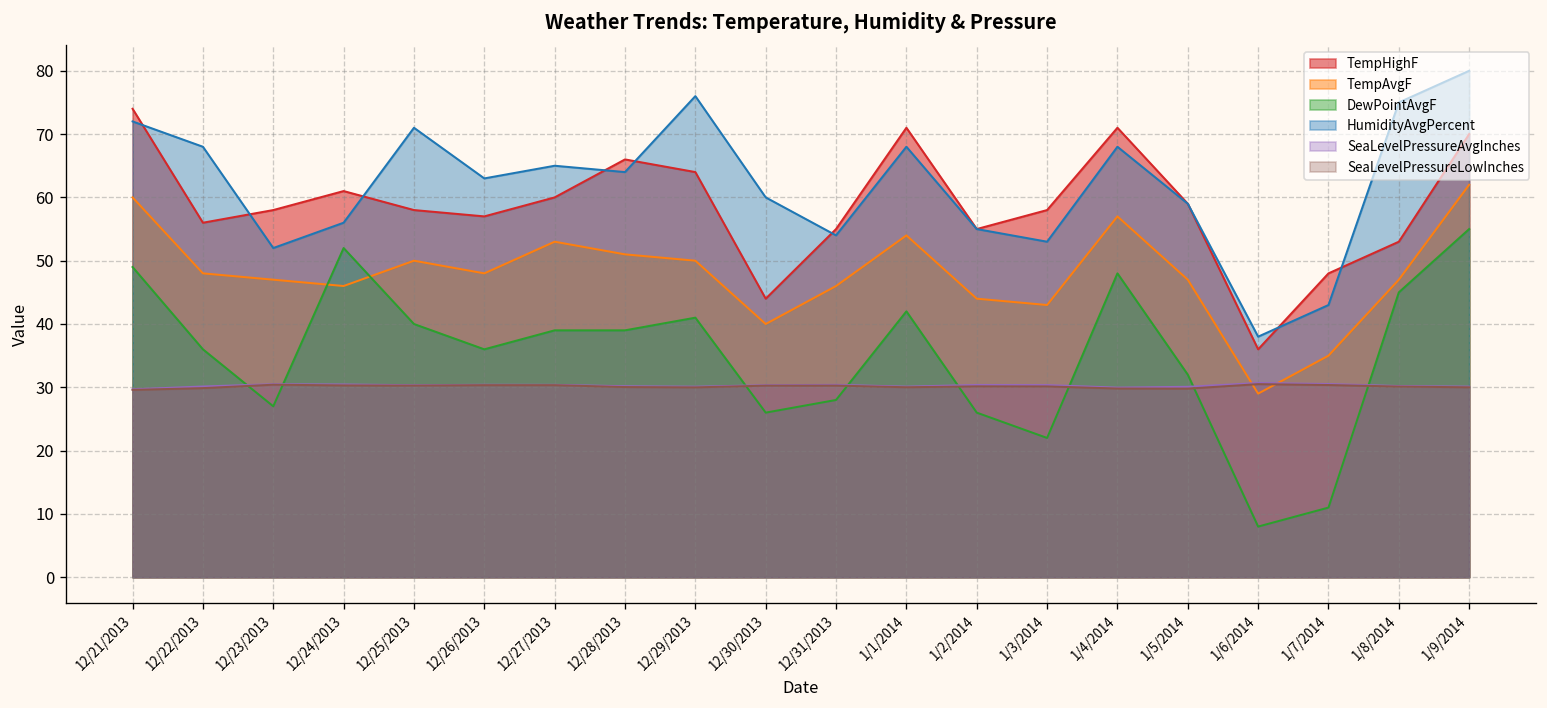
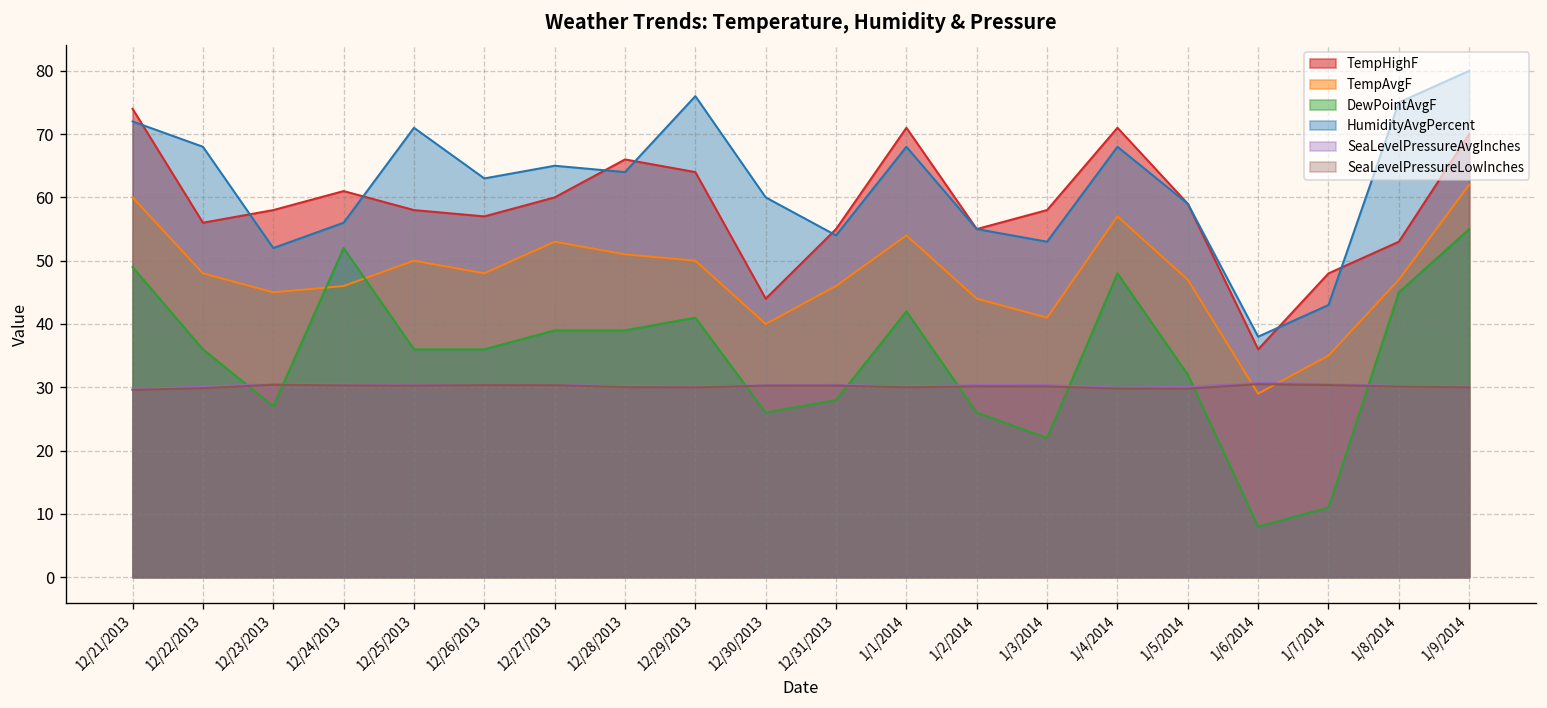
TempAvgF, 12/23/2013: 47 -> 45
DewPointAvgF, 12/25/2013: 40 -> 36
TempAvgF, 1/3/2014: 43 -> 41
